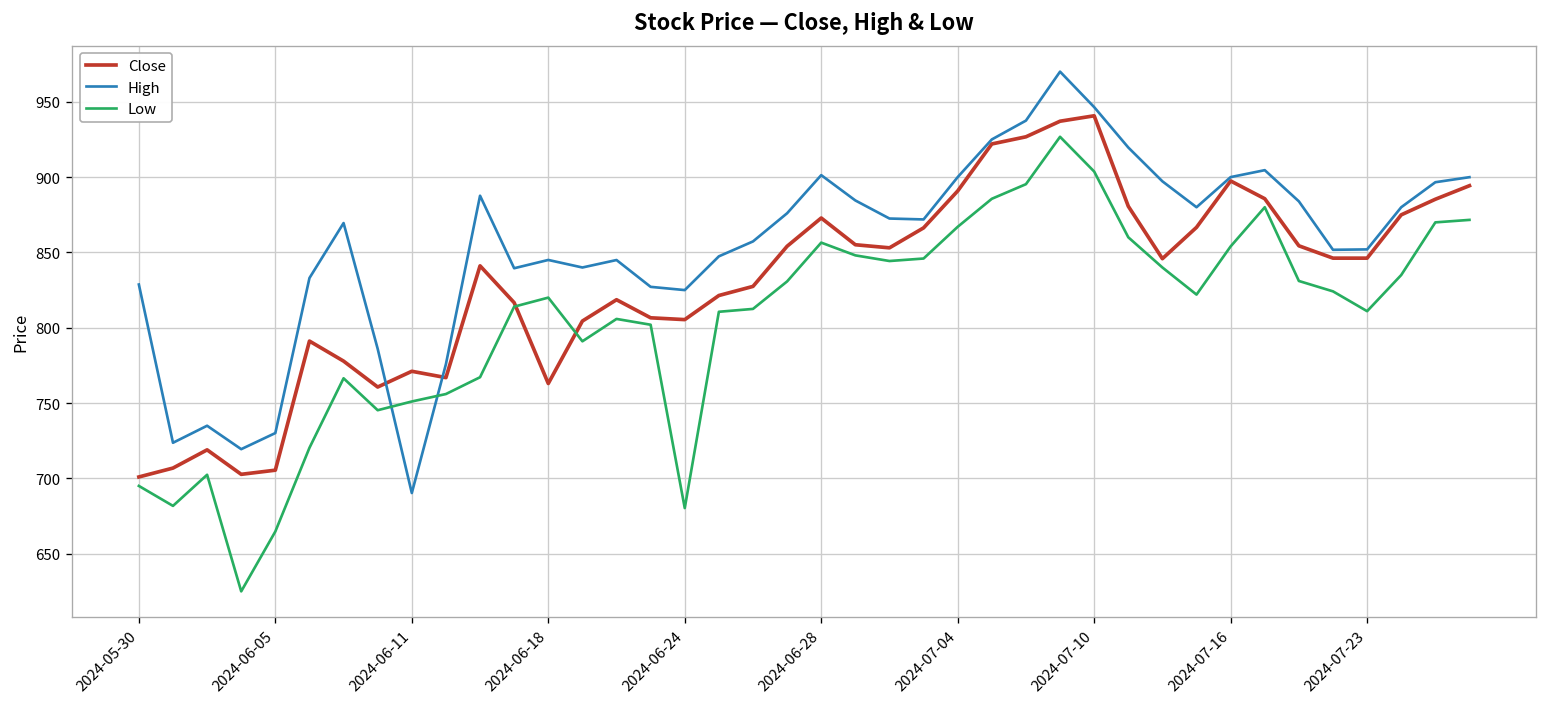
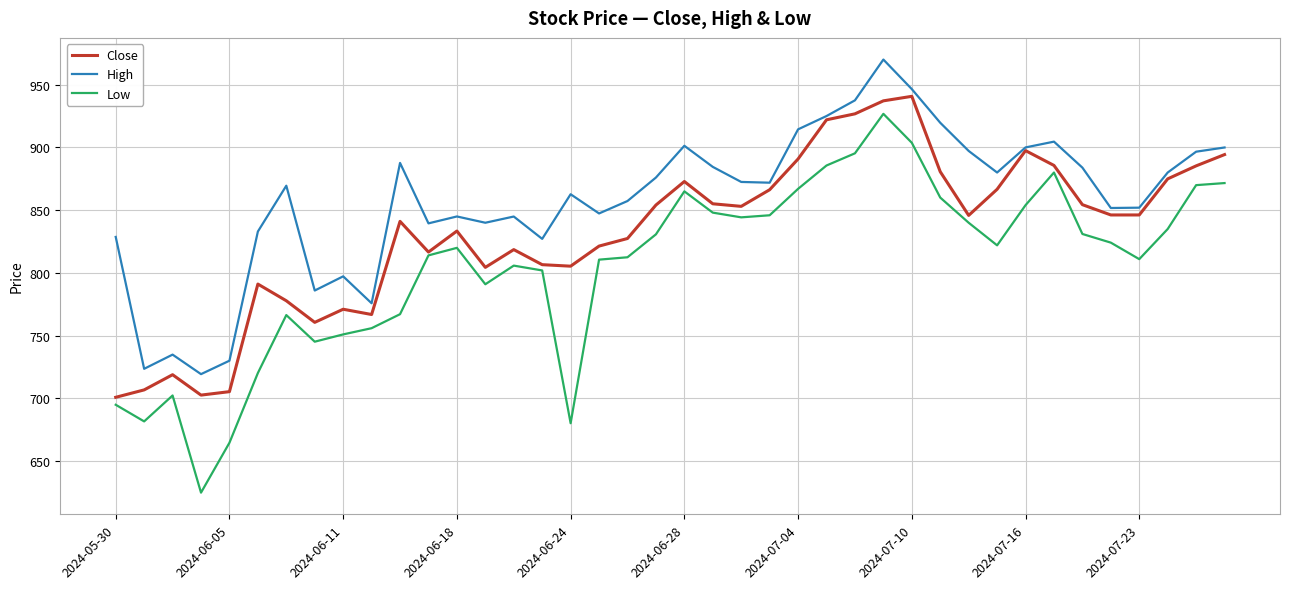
High, 2024-06-11: 690 -> 797
Close, 2024-06-18: 763 -> 833
High, 2024-06-24: 825 -> 863
Low, 2024-06-28: 857 -> 865
High, 2024-07-04: 900 -> 914
